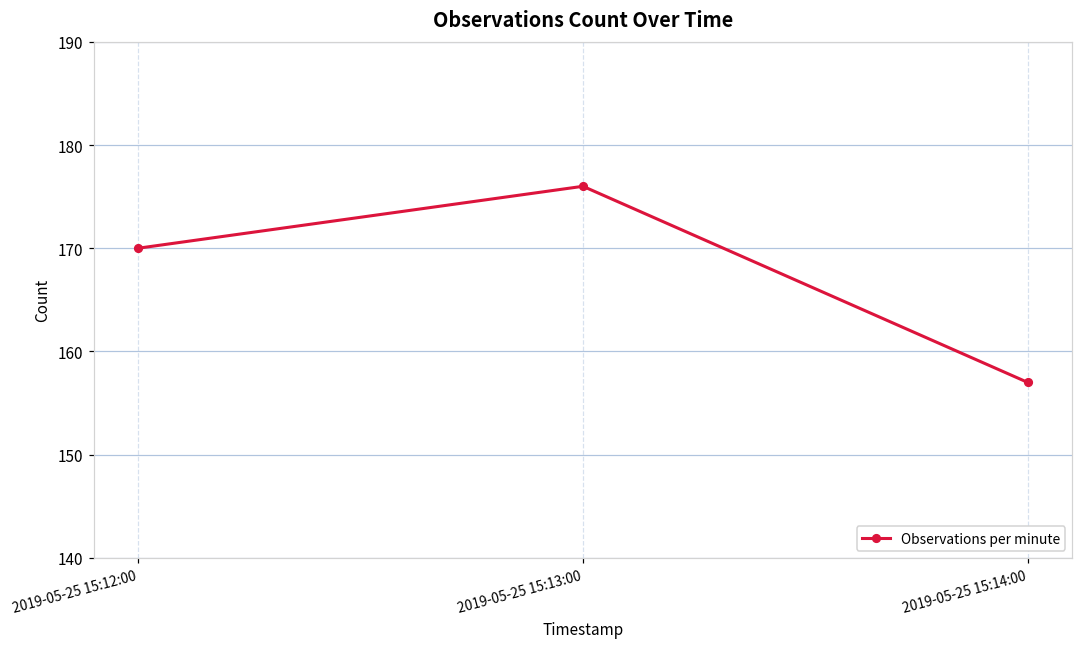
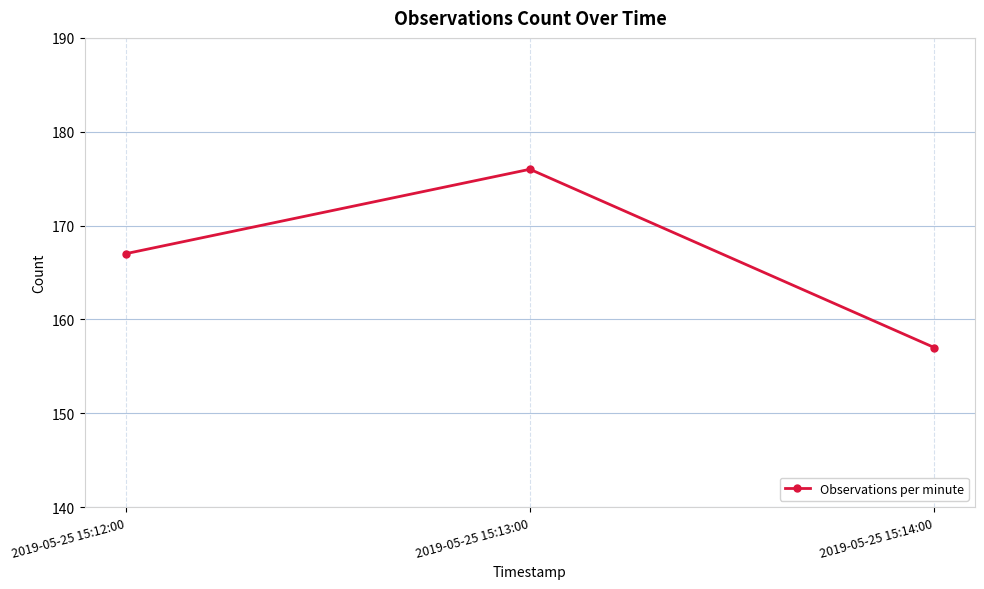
2019-05-25 15:12:00: 170 -> 167
